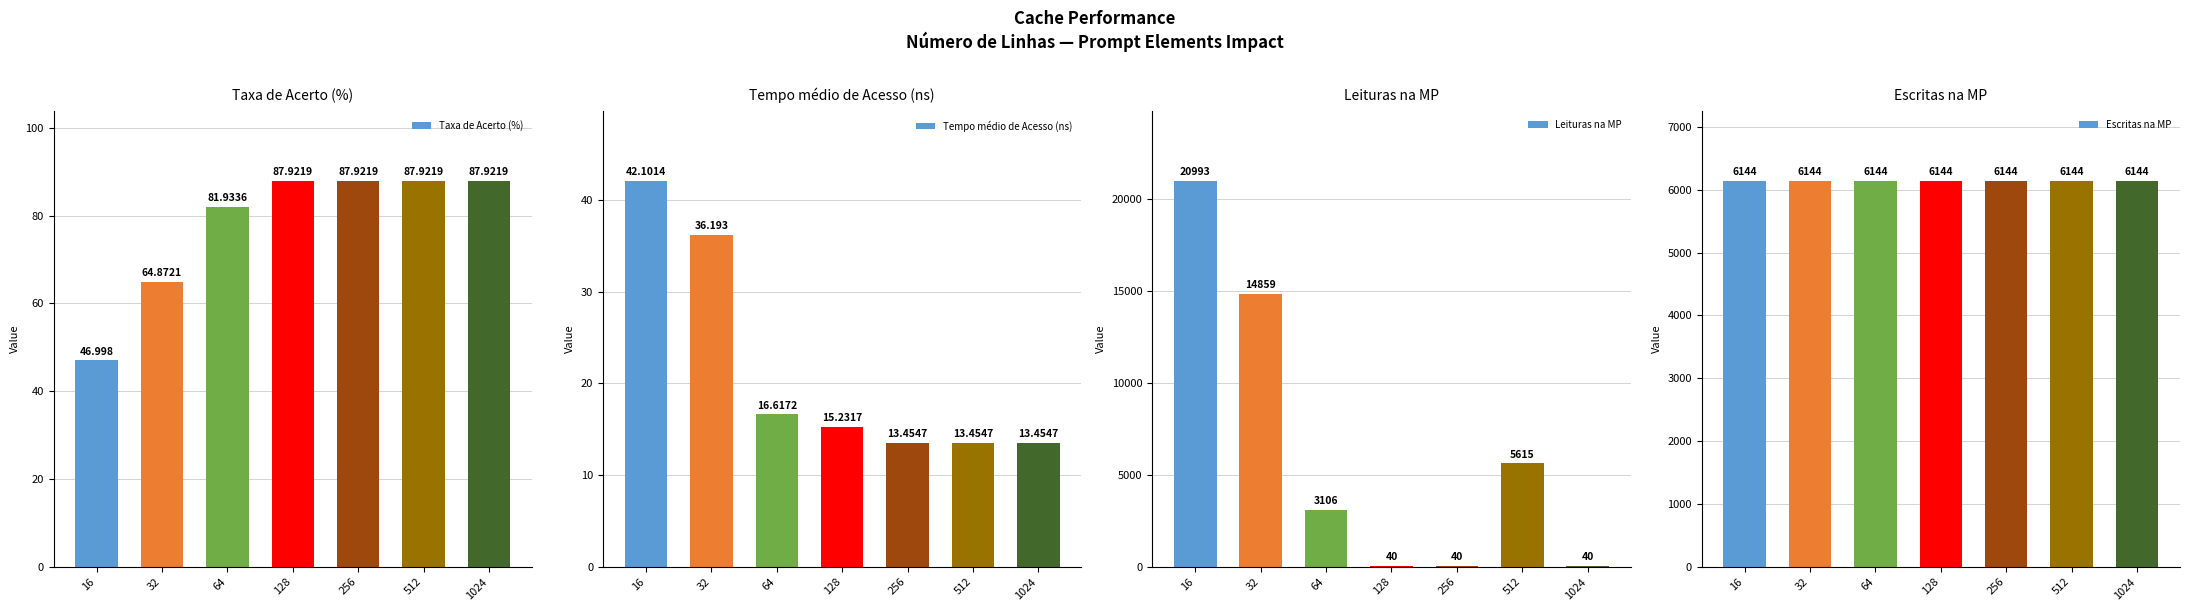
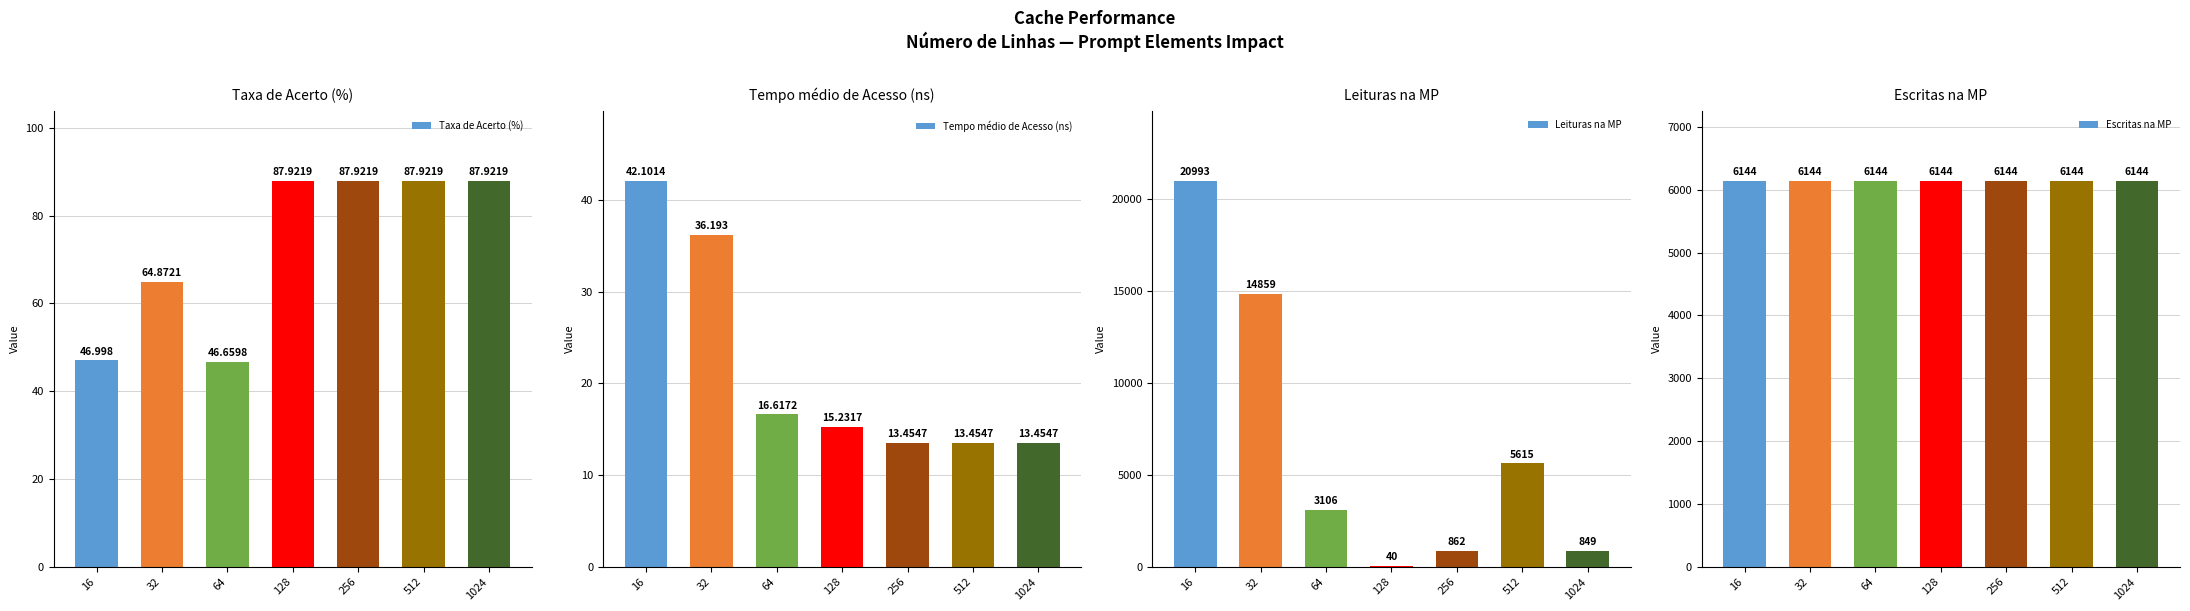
Taxa de Acerto (%), 64: 81.9336 -> 46.6598
Leituras na MP, 256: 40 -> 862
Leituras na MP, 1024: 40 -> 849
